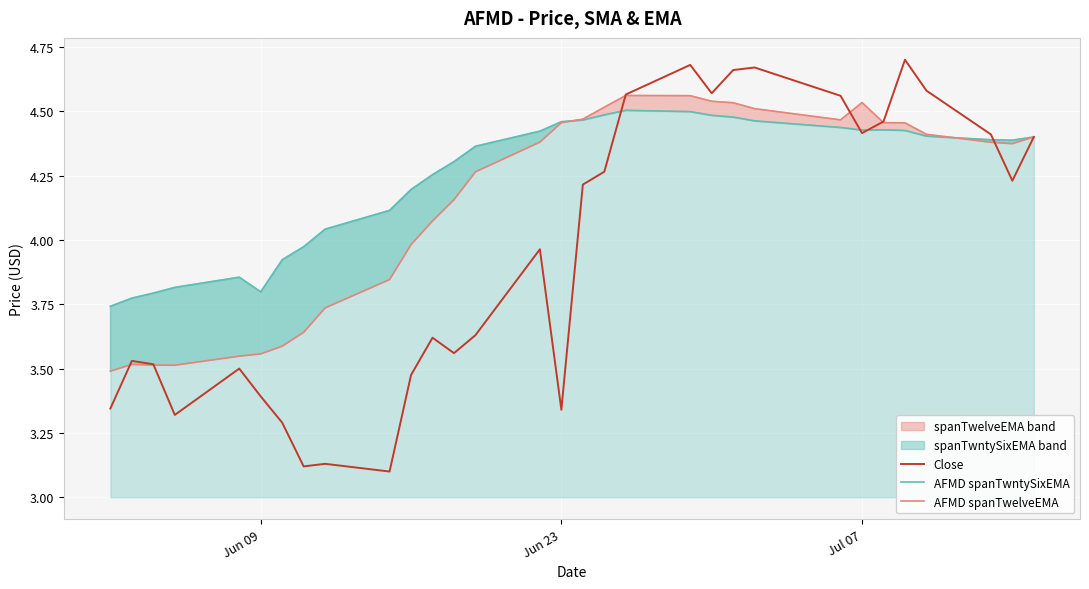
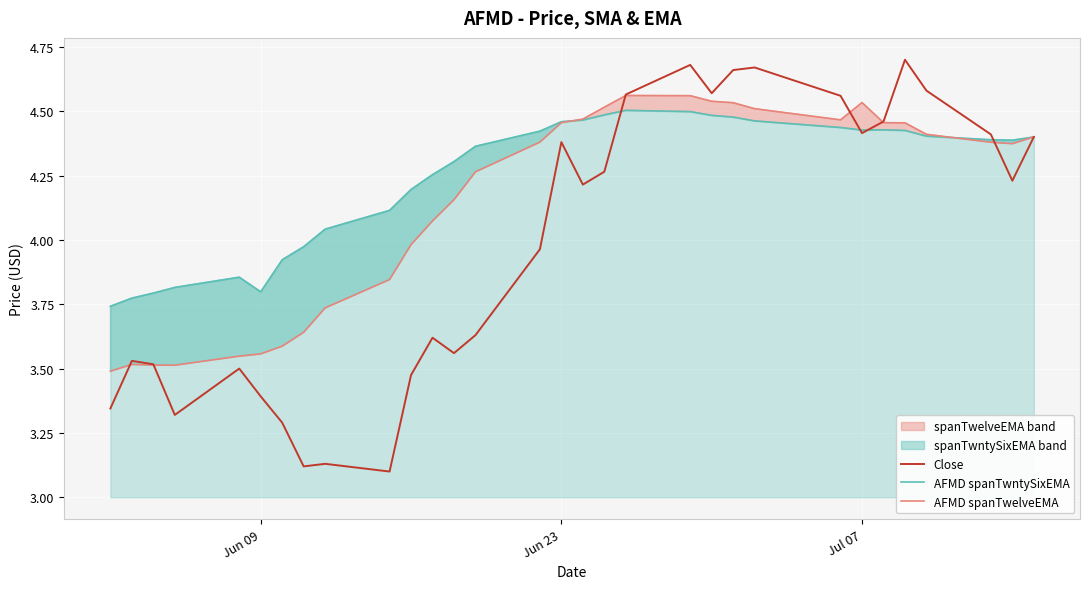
Close, Jun 23: 3.34 -> 4.38
